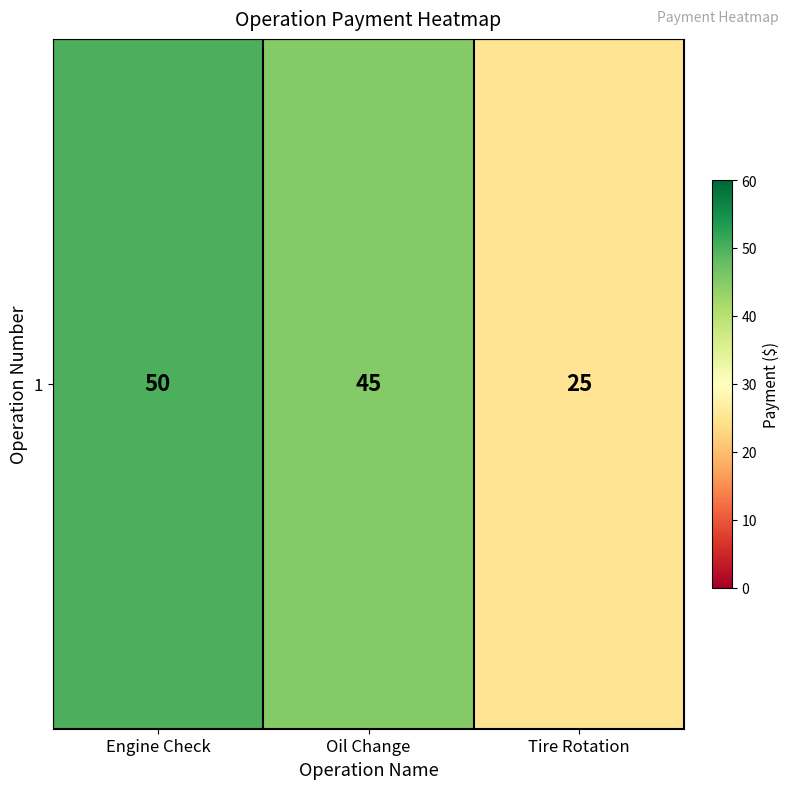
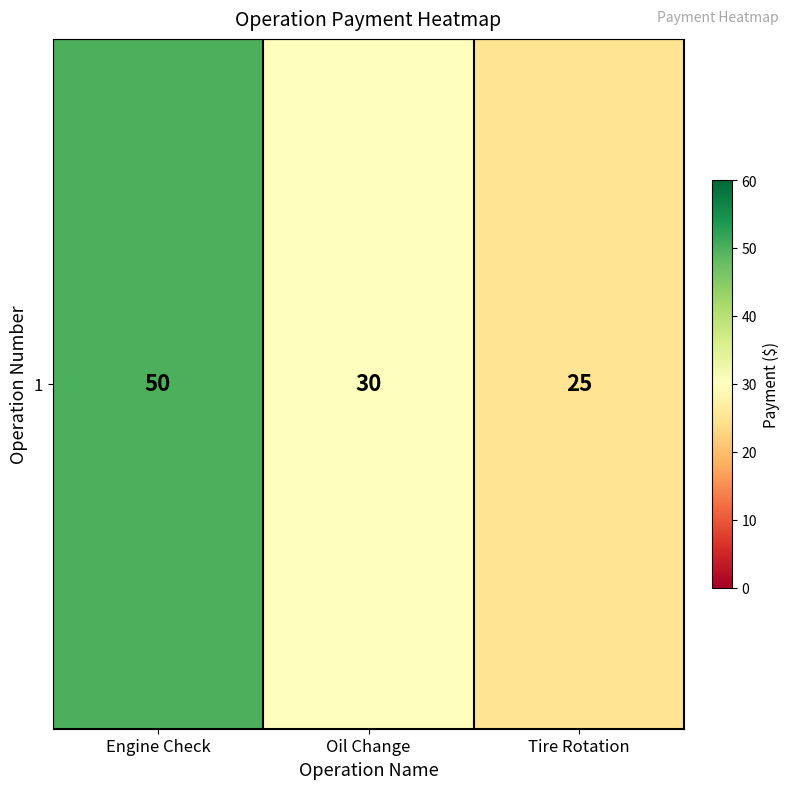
1, Oil Change: 45 -> 30
